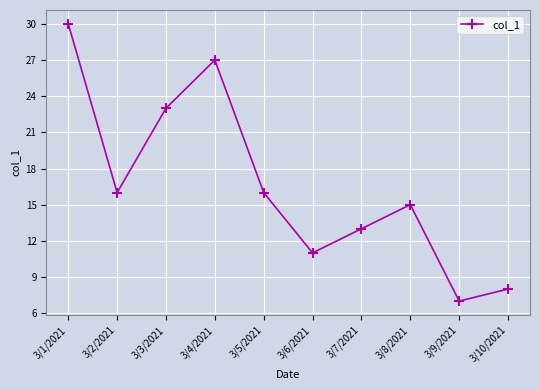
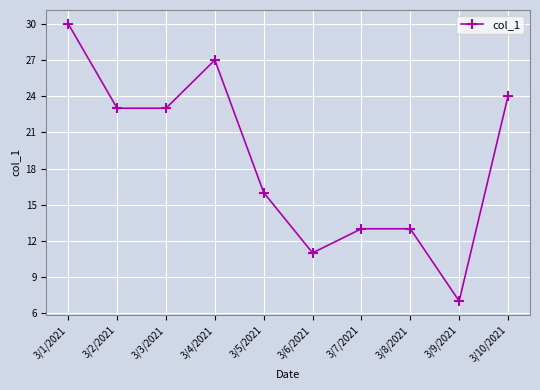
3/2/2021: 16 -> 23
3/8/2021: 15 -> 13
3/10/2021: 8 -> 24
